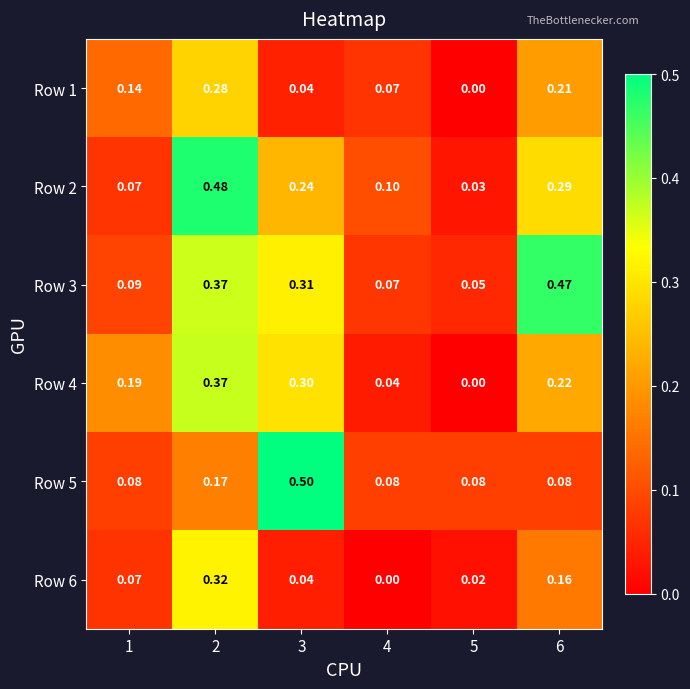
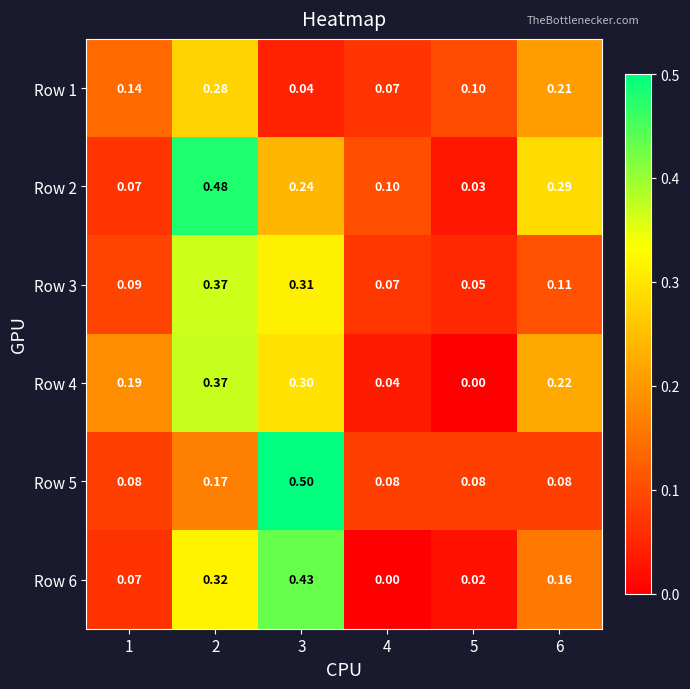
Row 1, 5: 0.00 -> 0.10
Row 3, 6: 0.47 -> 0.11
Row 6, 3: 0.04 -> 0.43
